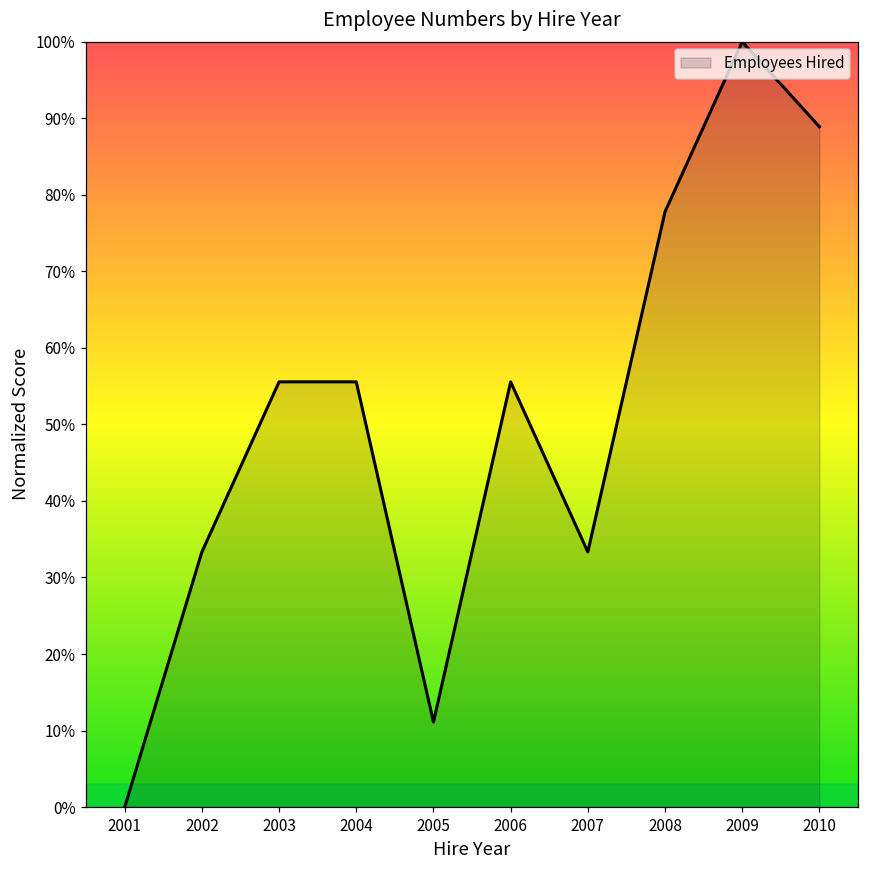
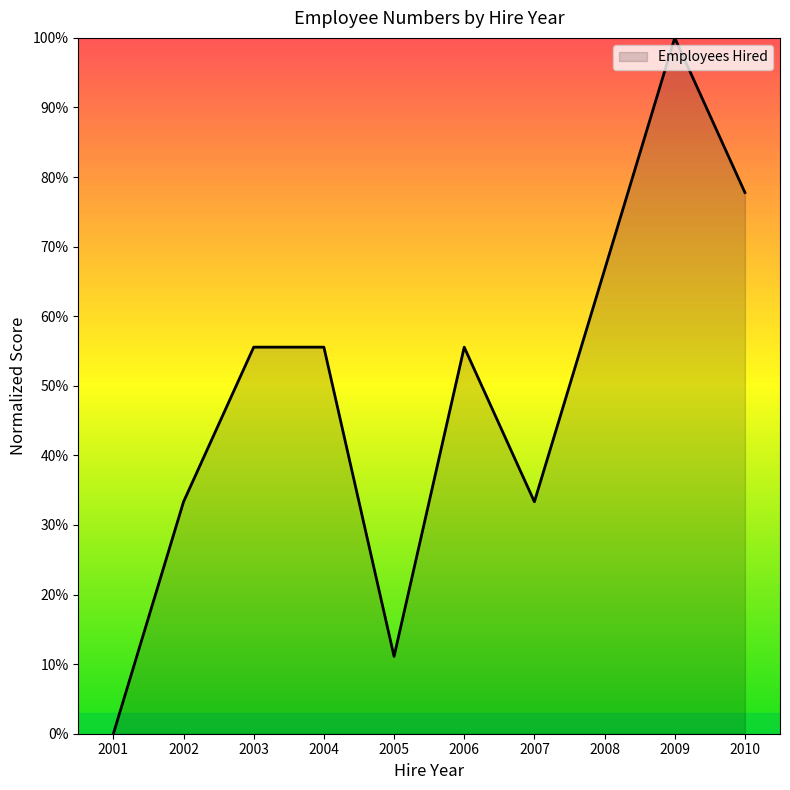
2008: 78% -> 67%
2010: 89% -> 78%
